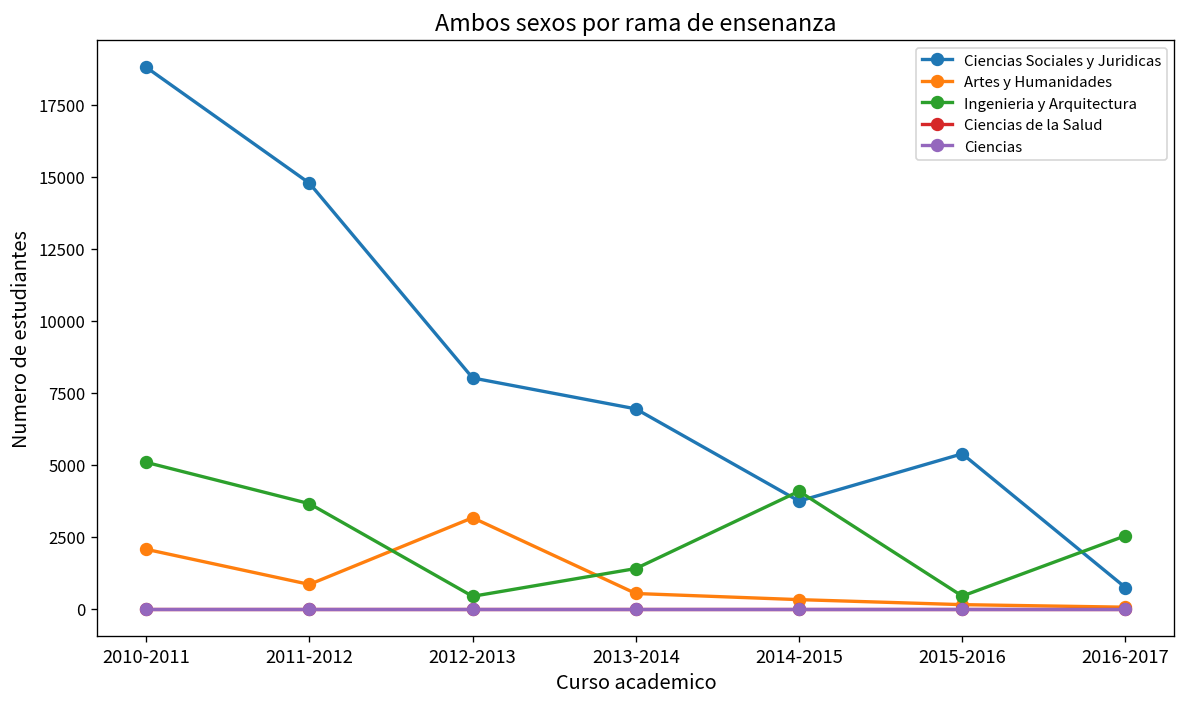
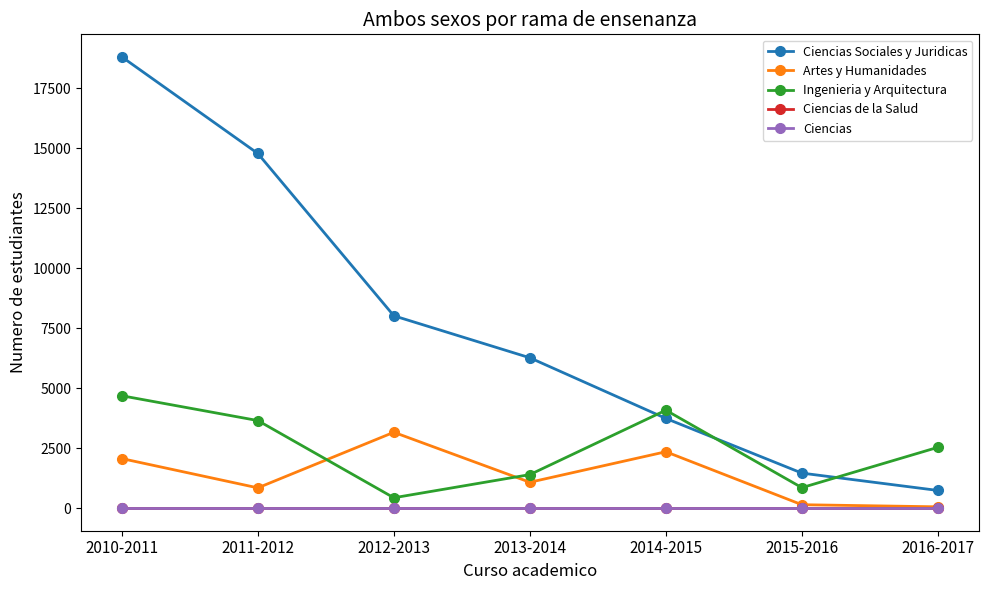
Ingenieria y Arquitectura, 2010-2011: 5100 -> 4700
Ciencias Sociales y Juridicas, 2013-2014: 6900 -> 6300
Artes y Humanidades, 2013-2014: 500 -> 1100
Artes y Humanidades, 2014-2015: 300 -> 2400
Ciencias Sociales y Juridicas, 2015-2016: 5400 -> 1500
Ingenieria y Arquitectura, 2015-2016: 400 -> 900
